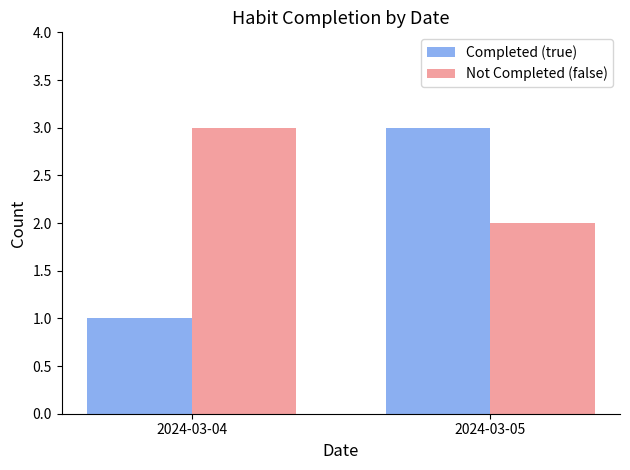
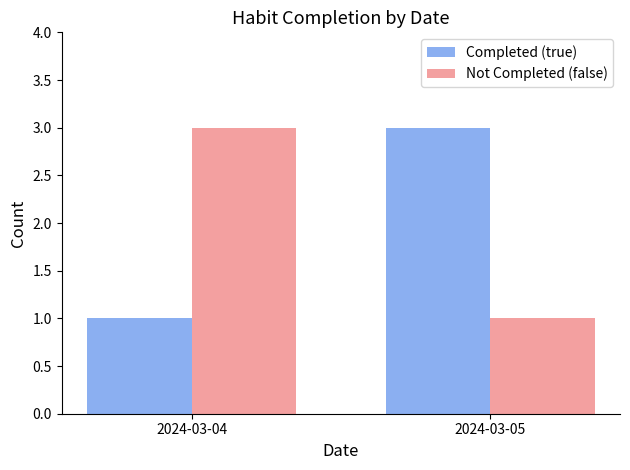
Not Completed (false), 2024-03-05: 2 -> 1
